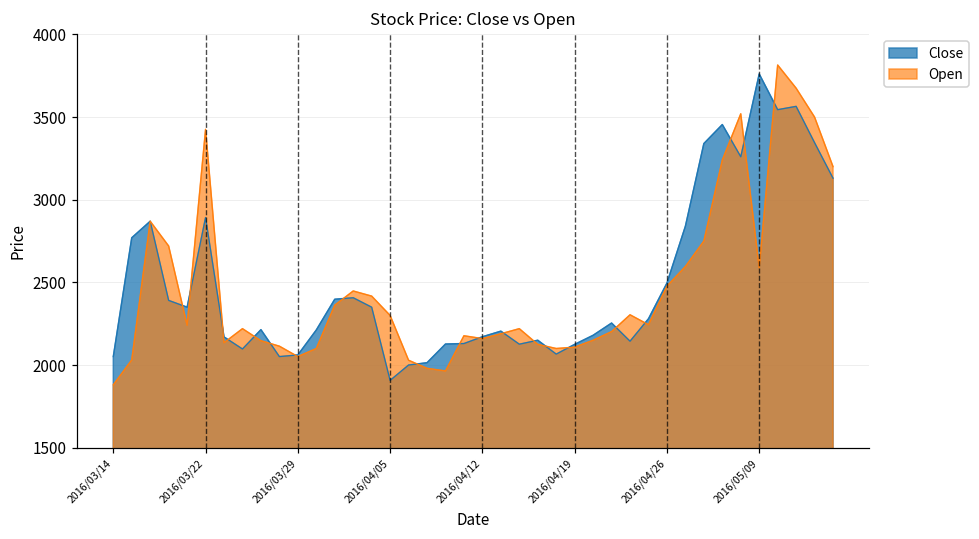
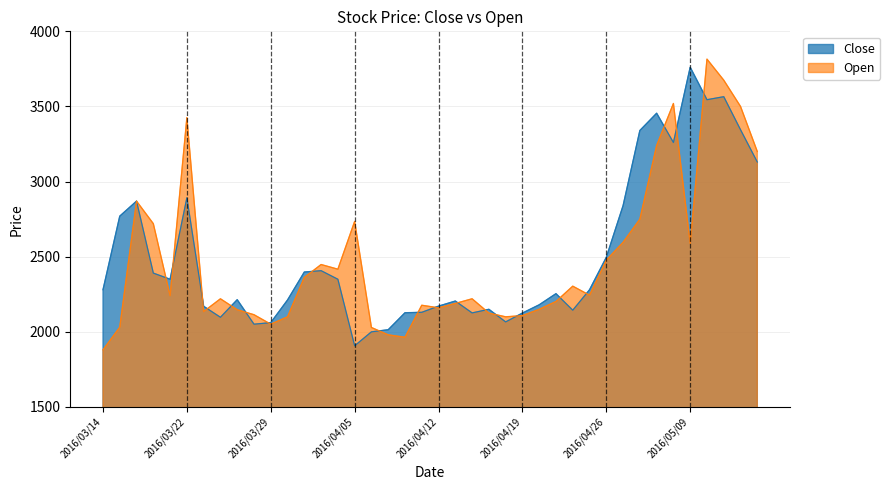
Close, 2016/03/14: 2050 -> 2280
Open, 2016/04/05: 2300 -> 2740
